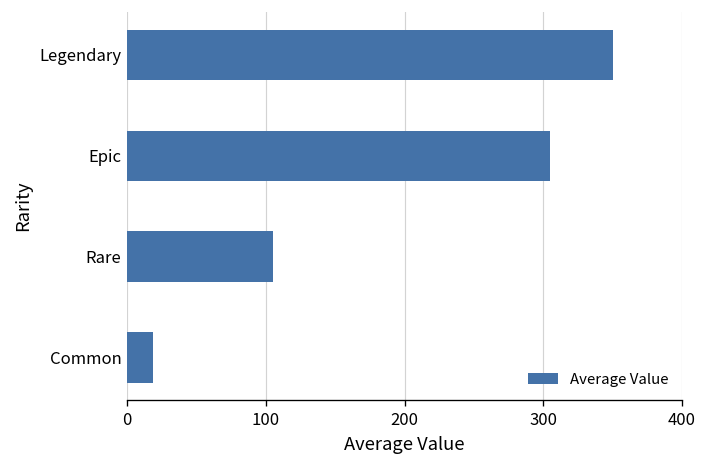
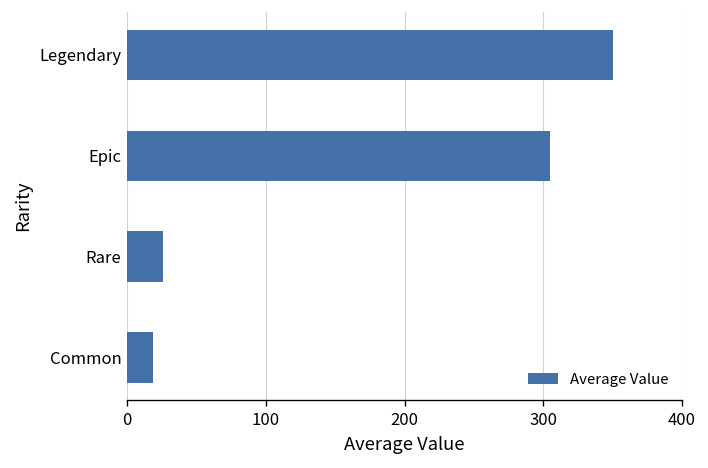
Rare: 105 -> 26
